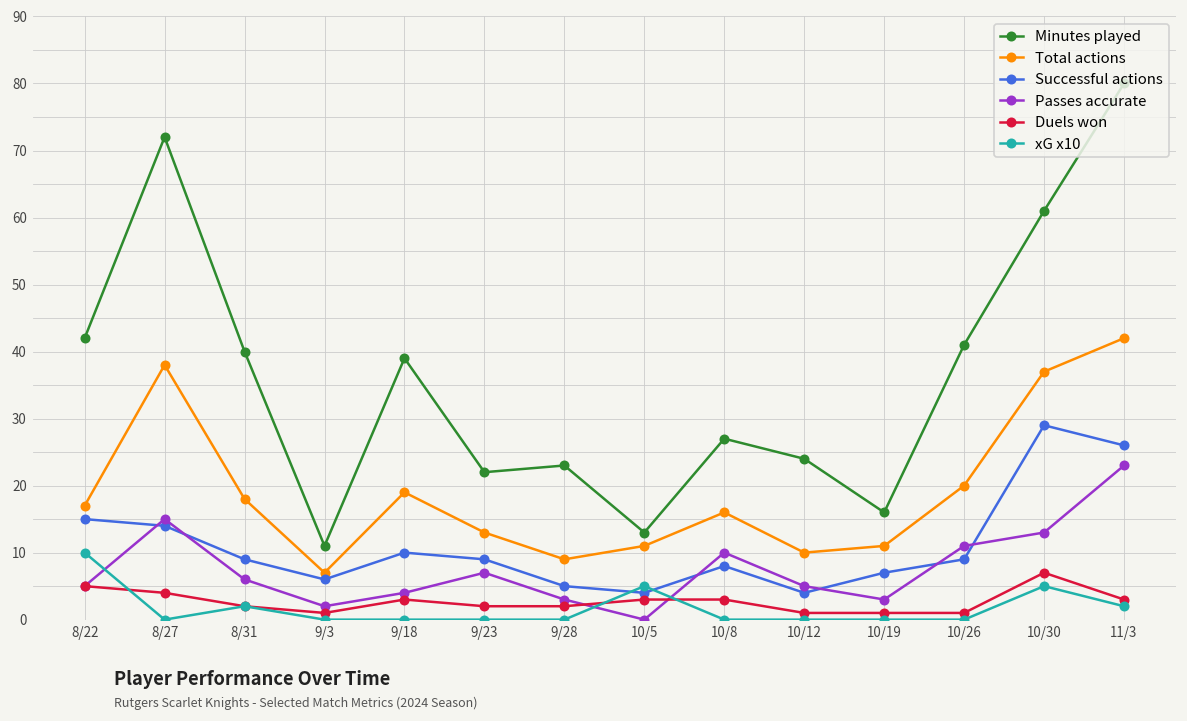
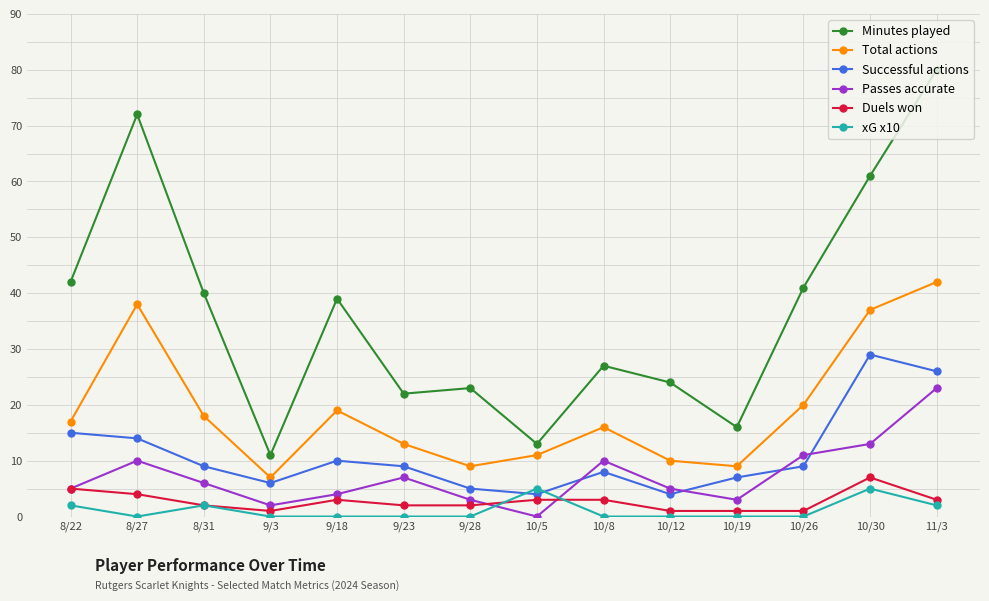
xG x10, 8/22: 10 -> 2
Passes accurate, 8/27: 15 -> 10
Total actions, 10/19: 11 -> 9
